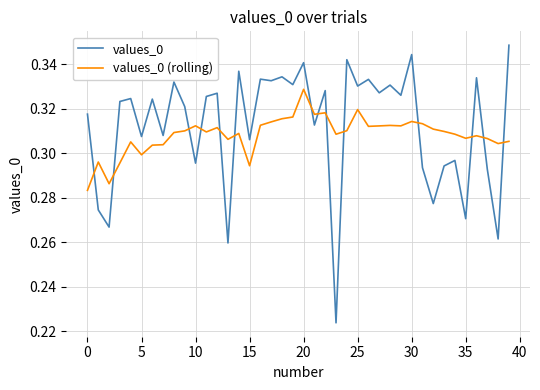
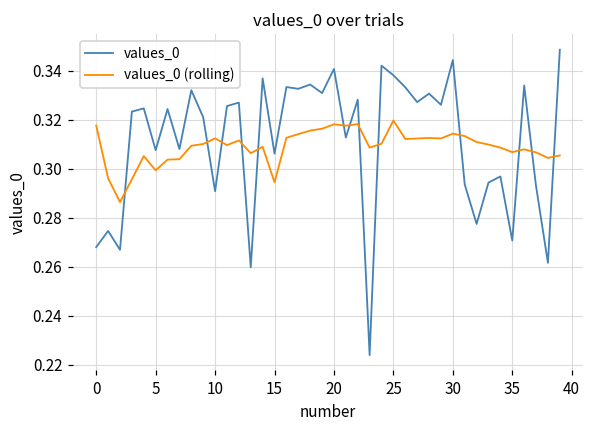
values_0, 0: 0.318 -> 0.268
values_0 (rolling), 0: 0.283 -> 0.318
values_0, 10: 0.296 -> 0.291
values_0 (rolling), 20: 0.329 -> 0.318
values_0, 25: 0.330 -> 0.338
